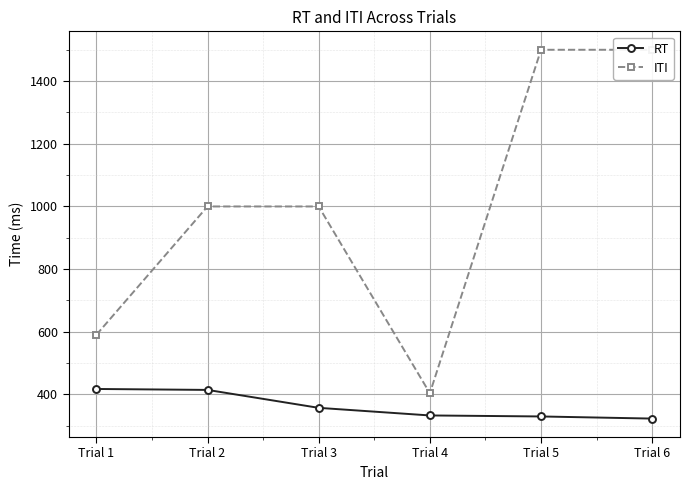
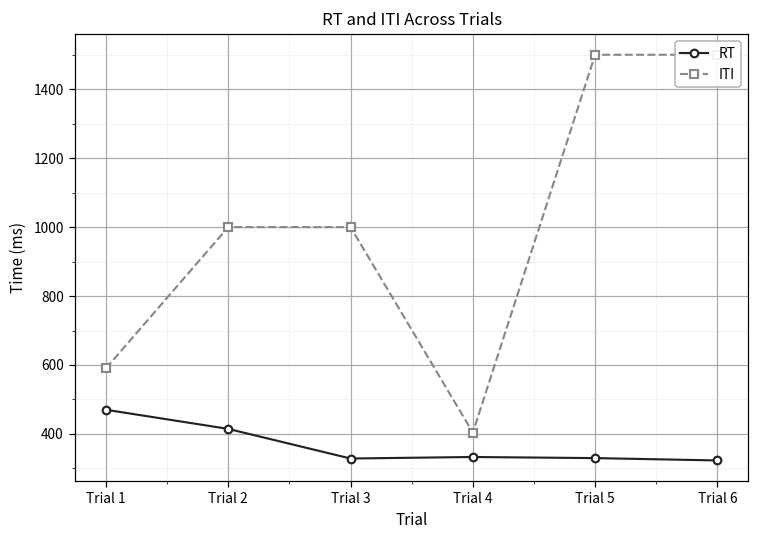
RT, Trial 1: 420 -> 470
RT, Trial 3: 360 -> 330
